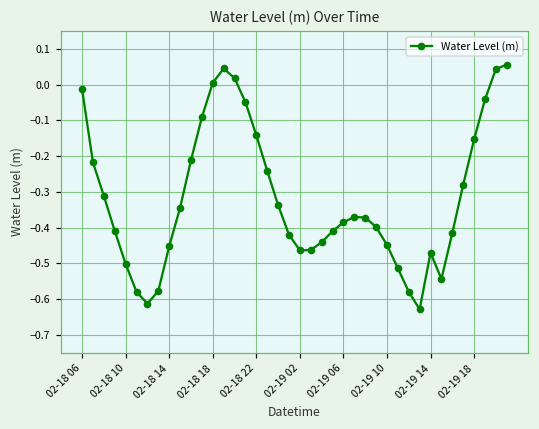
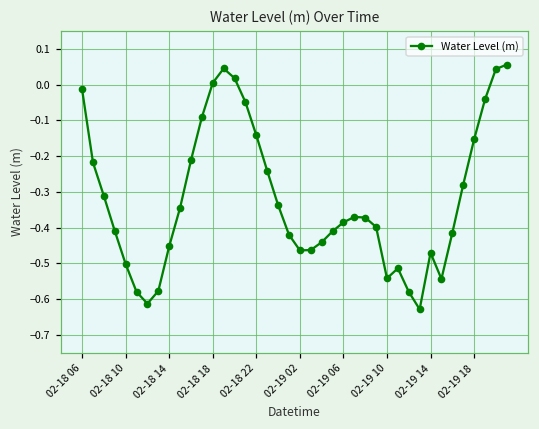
02-19 10: -0.45 -> -0.54
